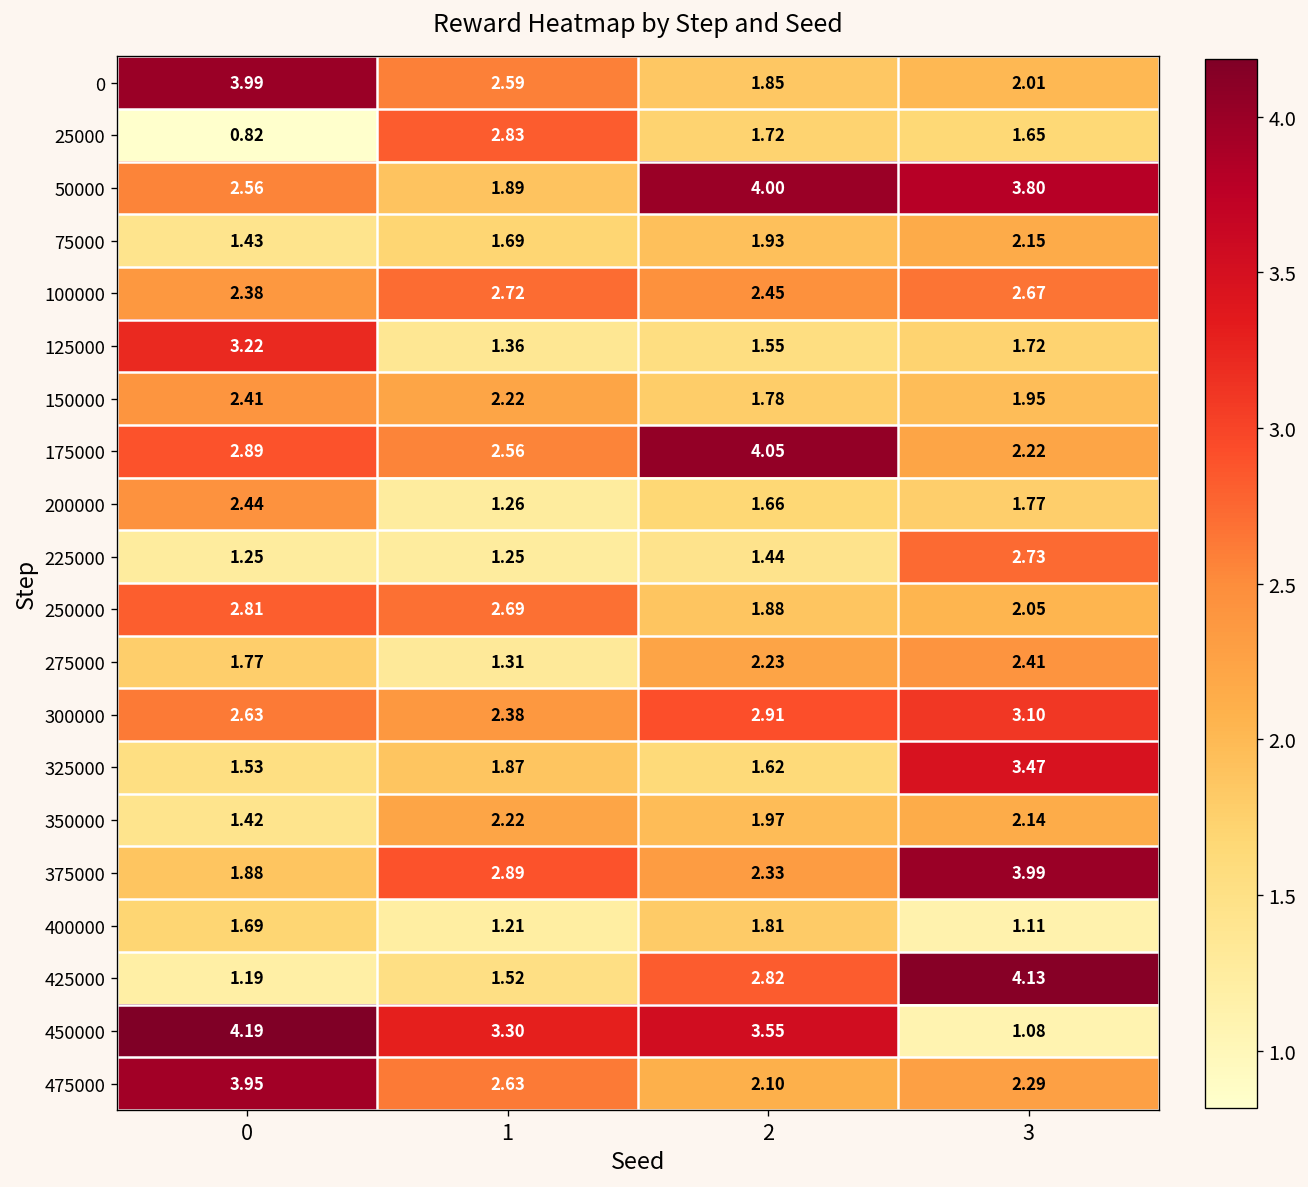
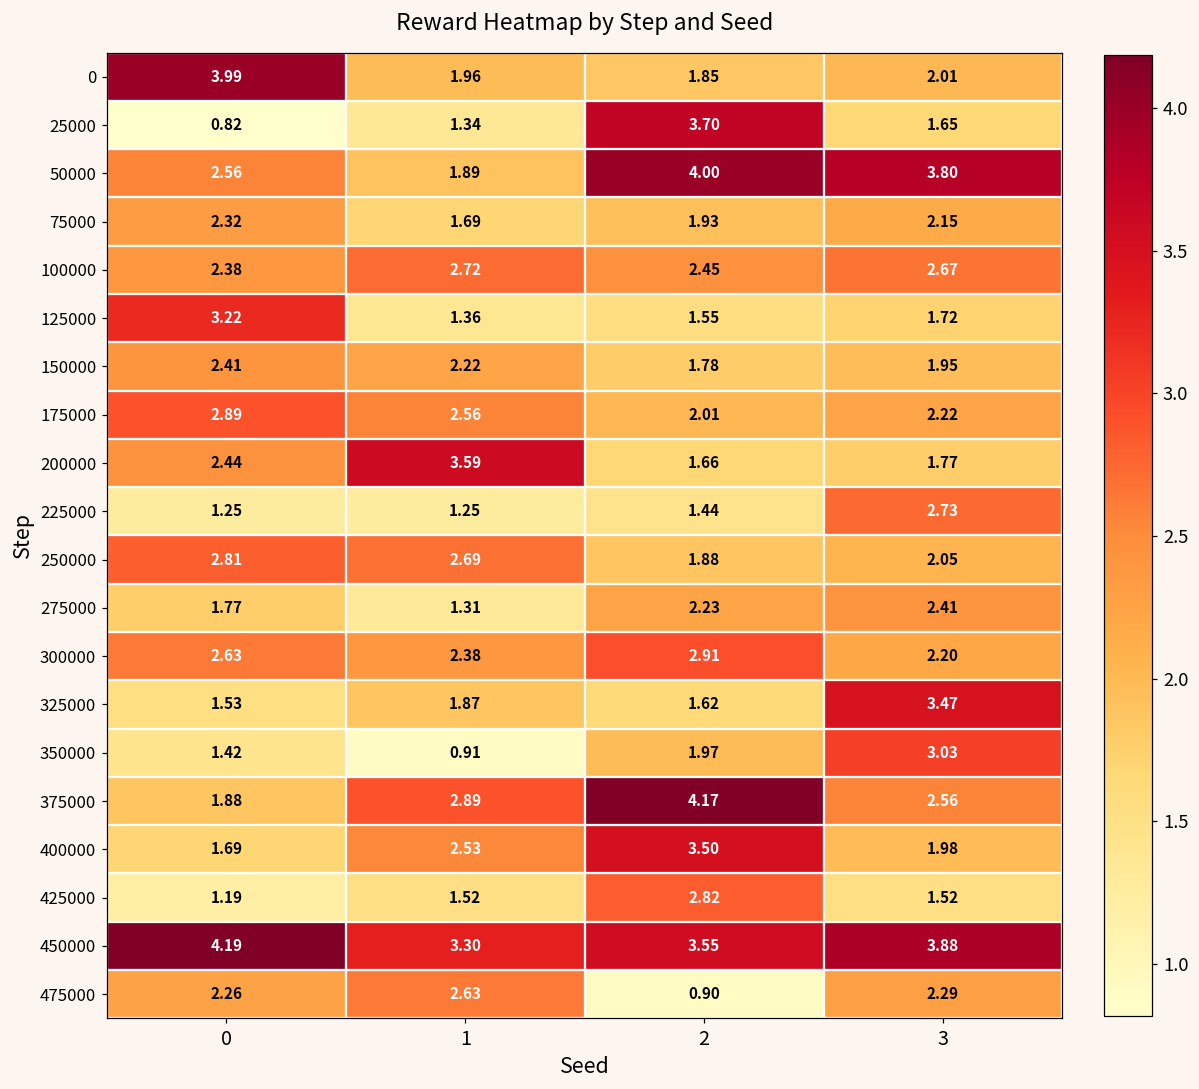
0, 1: 2.59 -> 1.96
25000, 1: 2.83 -> 1.34
25000, 2: 1.72 -> 3.70
75000, 0: 1.43 -> 2.32
175000, 2: 4.05 -> 2.01
200000, 1: 1.26 -> 3.59
300000, 3: 3.10 -> 2.20
350000, 1: 2.22 -> 0.91
350000, 3: 2.14 -> 3.03
375000, 2: 2.33 -> 4.17
375000, 3: 3.99 -> 2.56
400000, 1: 1.21 -> 2.53
400000, 2: 1.81 -> 3.50
400000, 3: 1.11 -> 1.98
425000, 3: 4.13 -> 1.52
450000, 3: 1.08 -> 3.88
475000, 0: 3.95 -> 2.26
475000, 2: 2.10 -> 0.90
